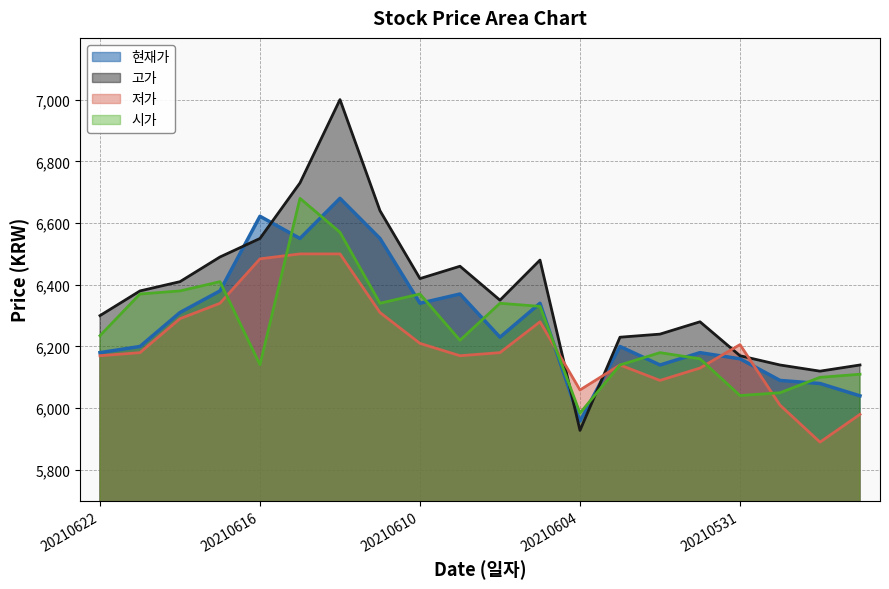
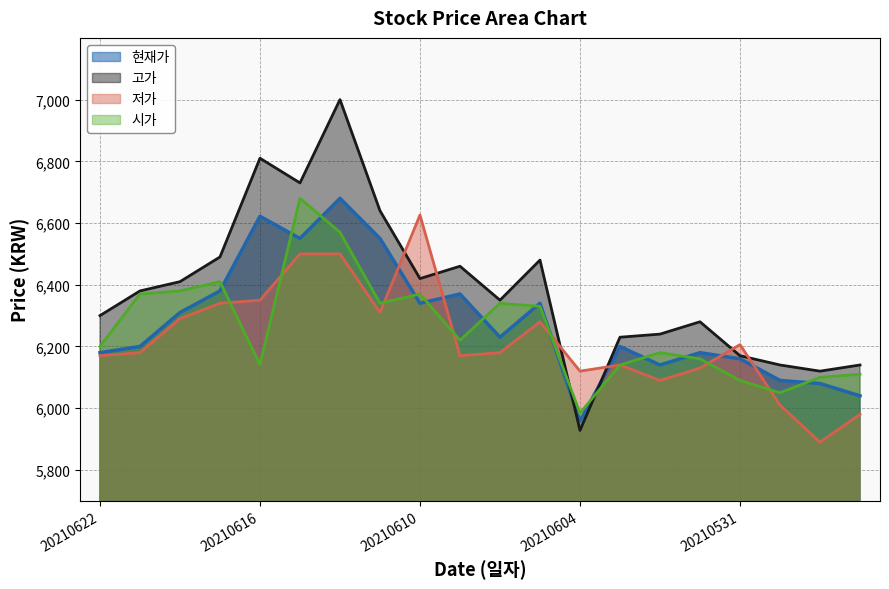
시가, 20210622: 6,240 -> 6,200
고가, 20210616: 6,550 -> 6,810
저가, 20210616: 6,480 -> 6,350
저가, 20210610: 6,210 -> 6,630
저가, 20210604: 6,060 -> 6,120
시가, 20210531: 6,040 -> 6,090
